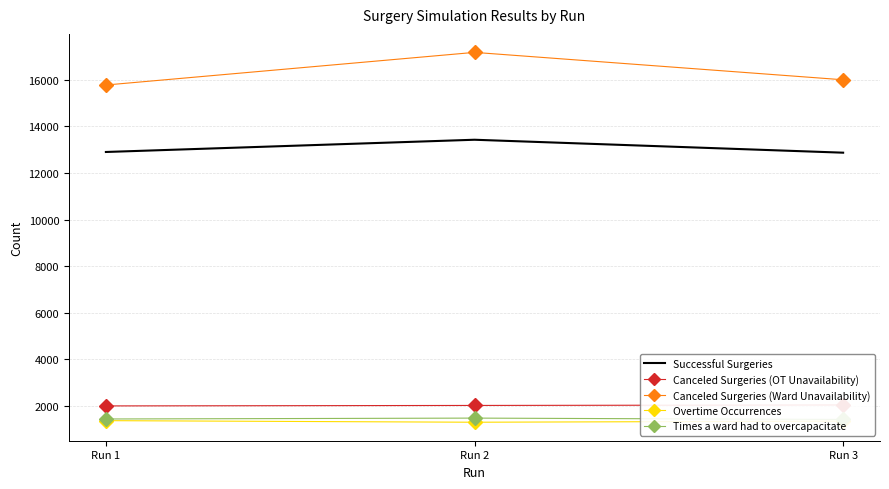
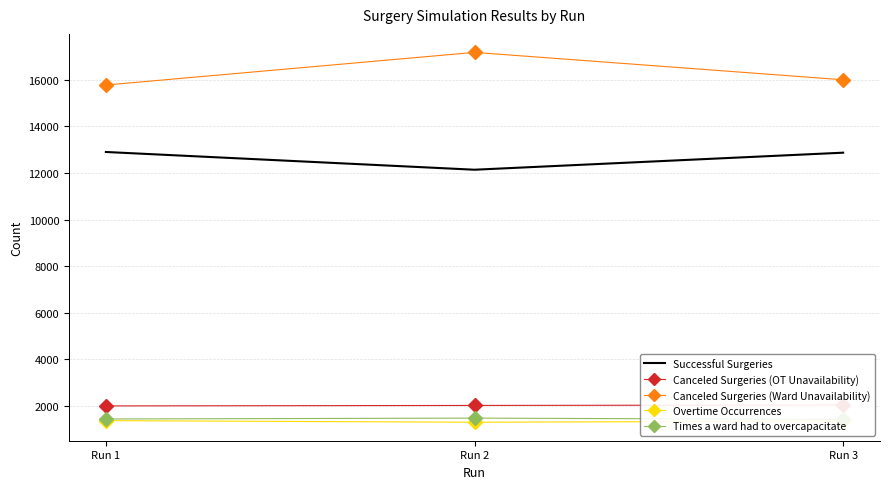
Successful Surgeries, Run 2: 13400 -> 12100
